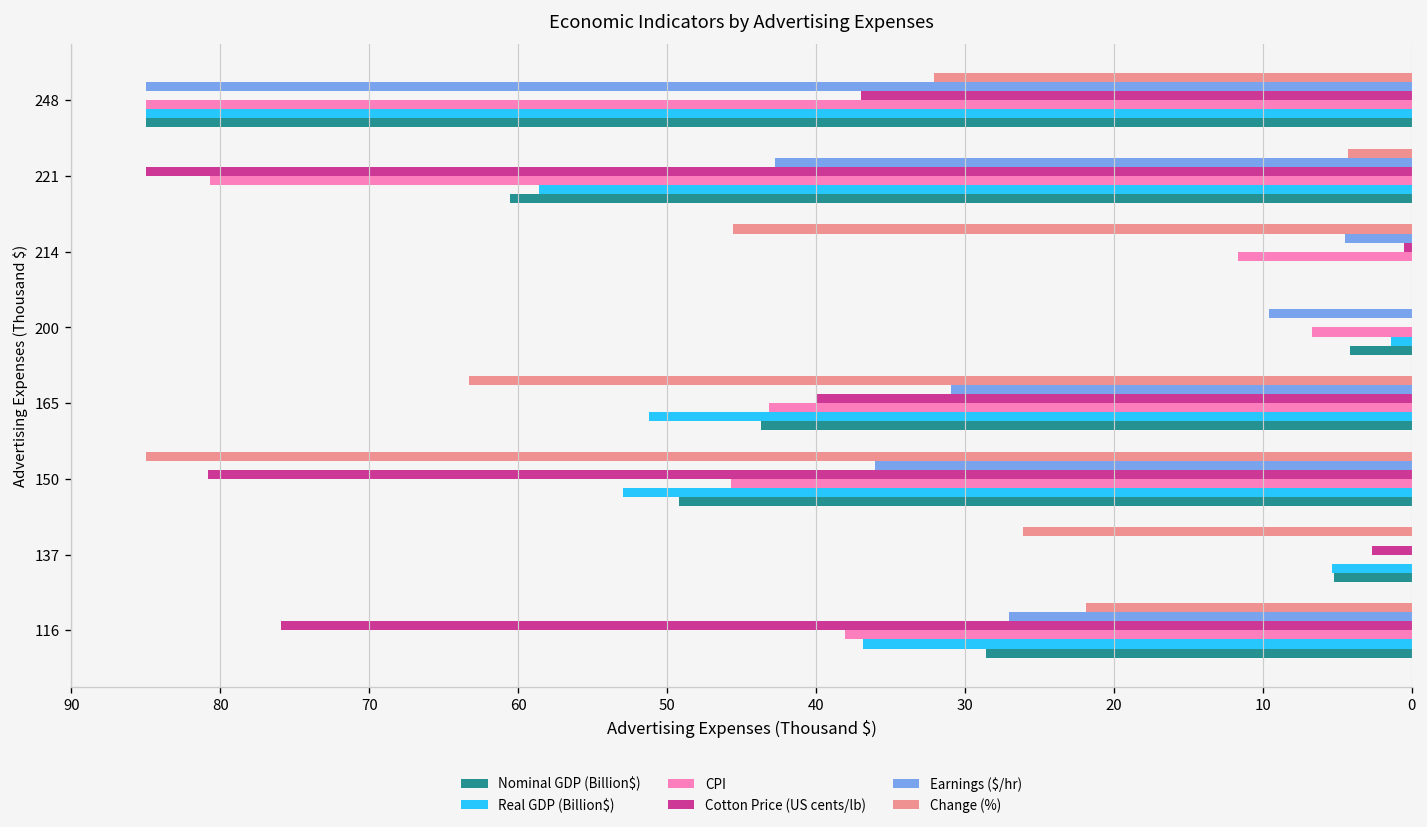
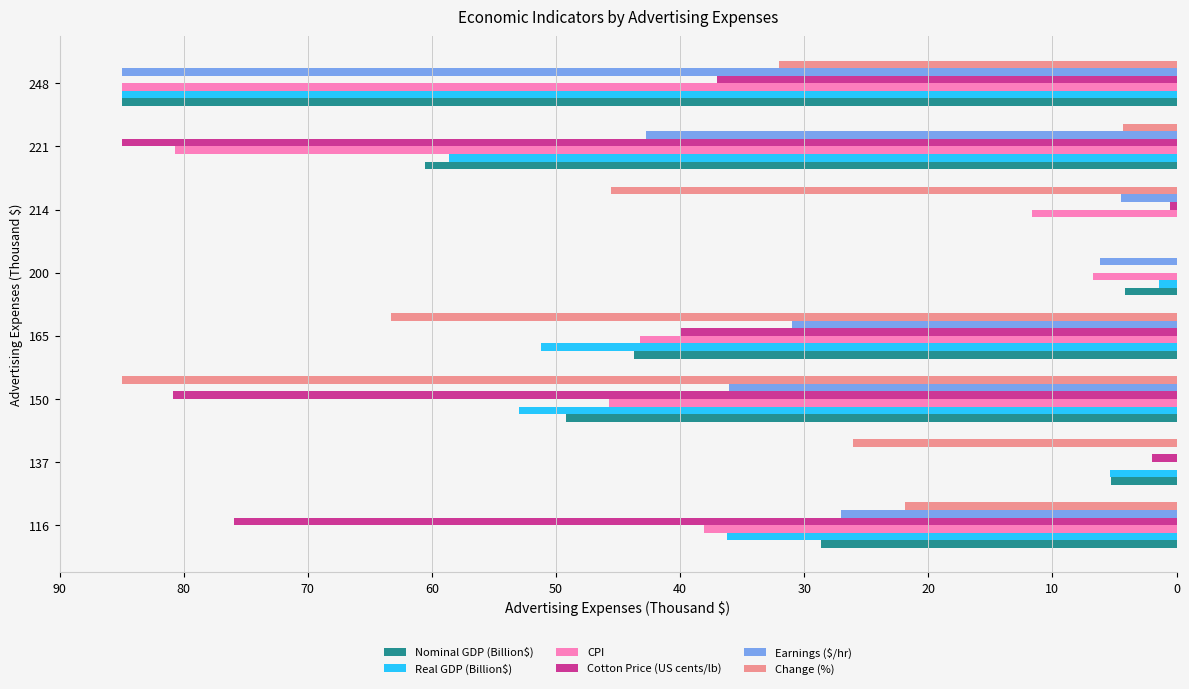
Earnings ($/hr), 200: 9.6 -> 6.2
Cotton Price (US cents/lb), 137: 2.7 -> 2.0
Real GDP (Billion$), 116: 36.9 -> 36.2
